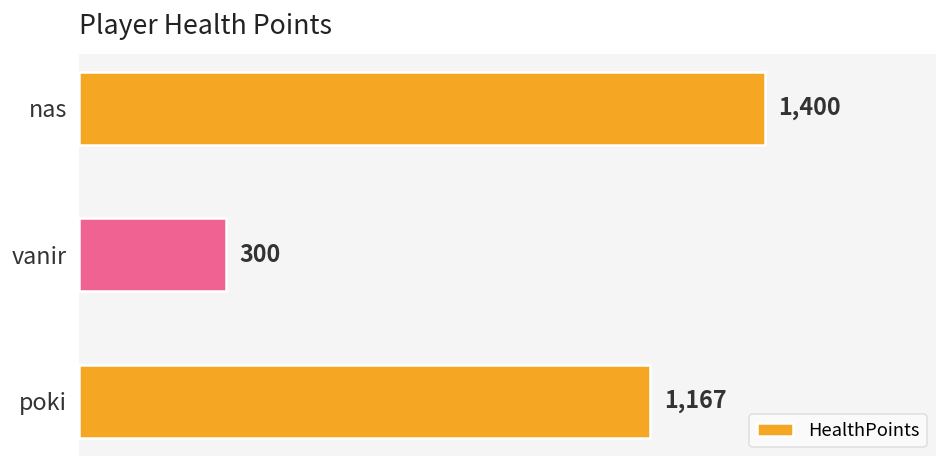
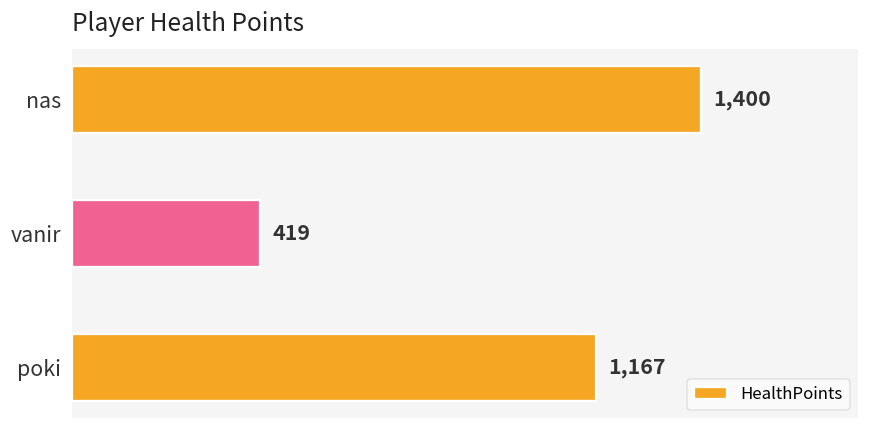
vanir: 300 -> 419
